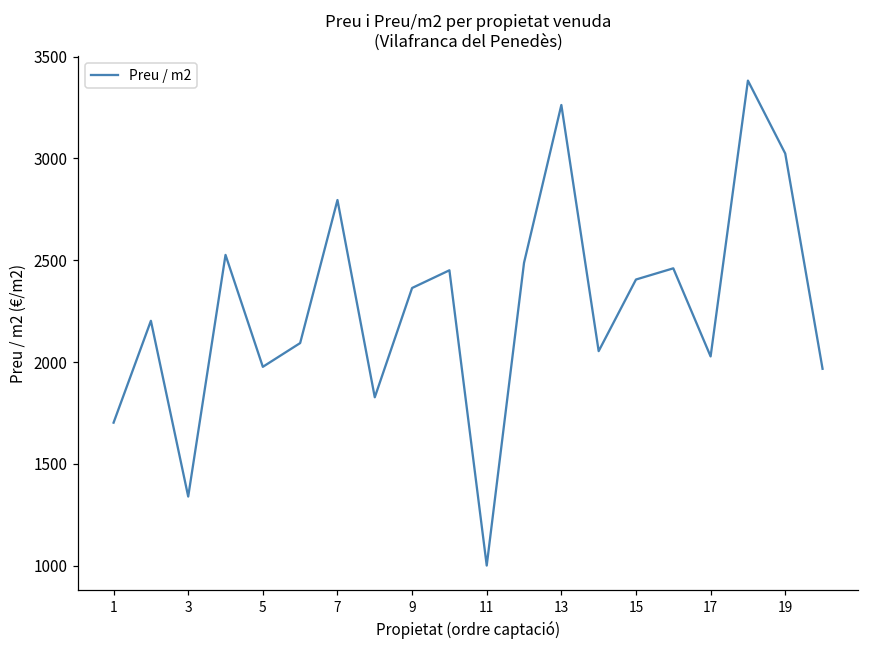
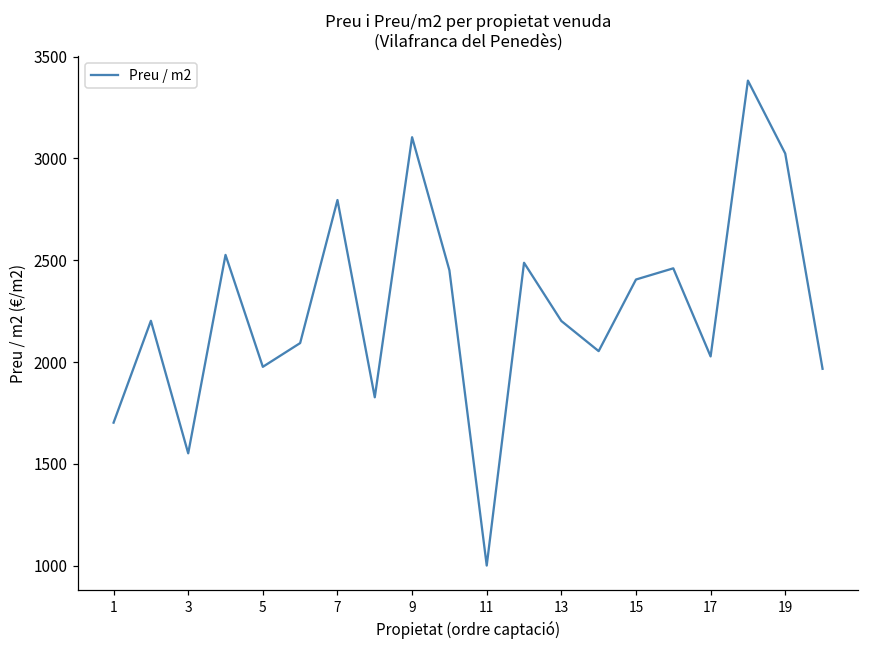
3: 1340 -> 1550
9: 2360 -> 3100
13: 3260 -> 2200
